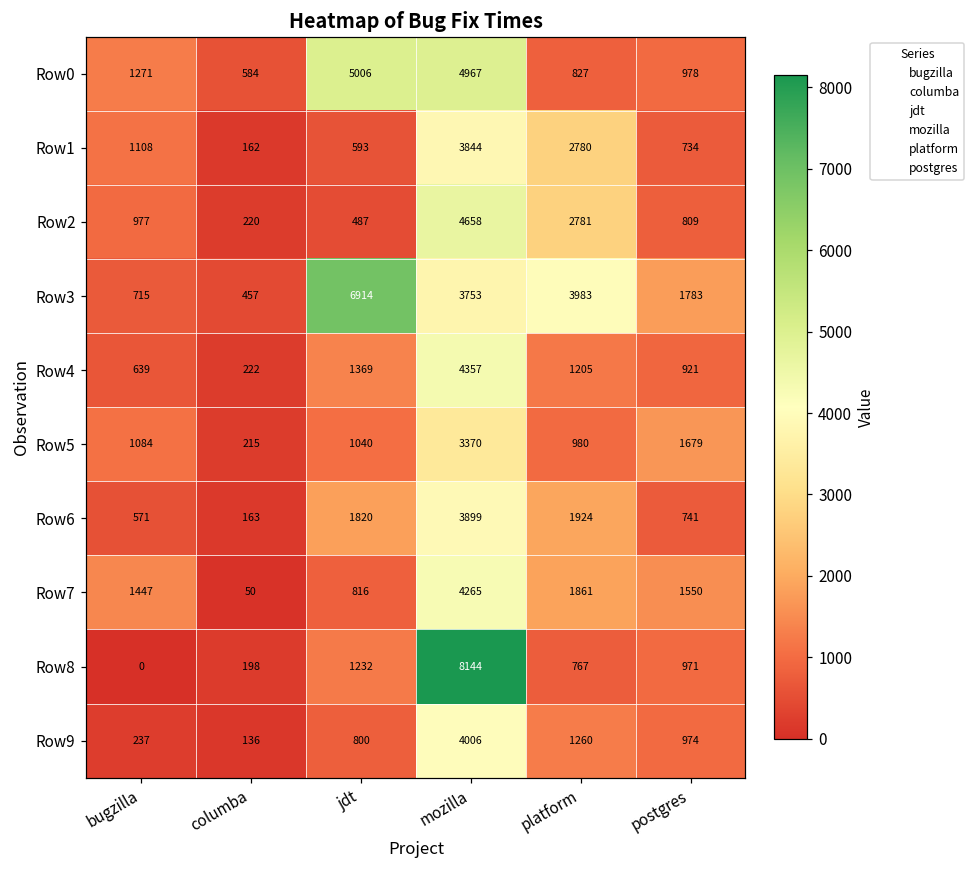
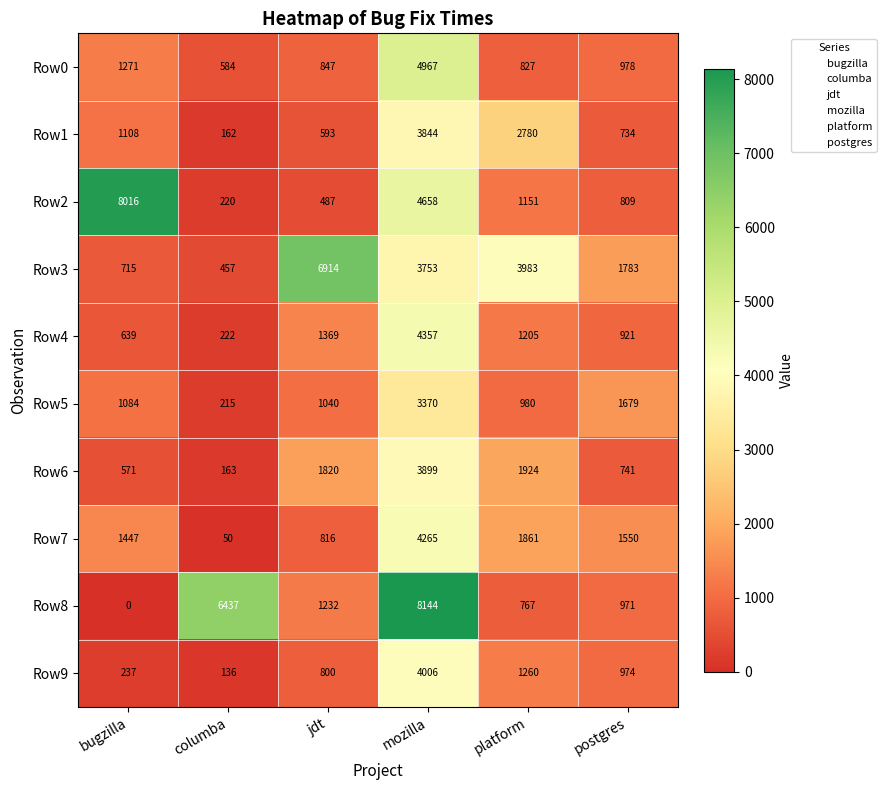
Row0, jdt: 5006 -> 847
Row2, bugzilla: 977 -> 8016
Row2, platform: 2781 -> 1151
Row8, columba: 198 -> 6437
